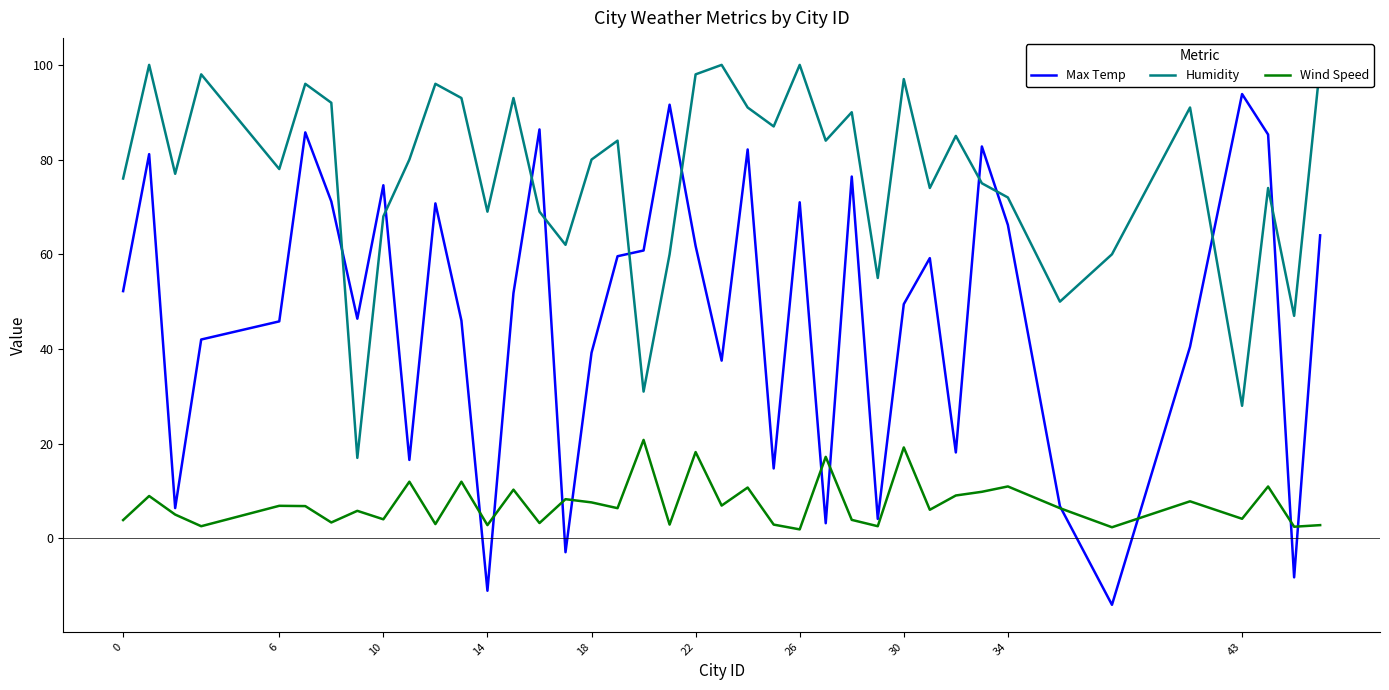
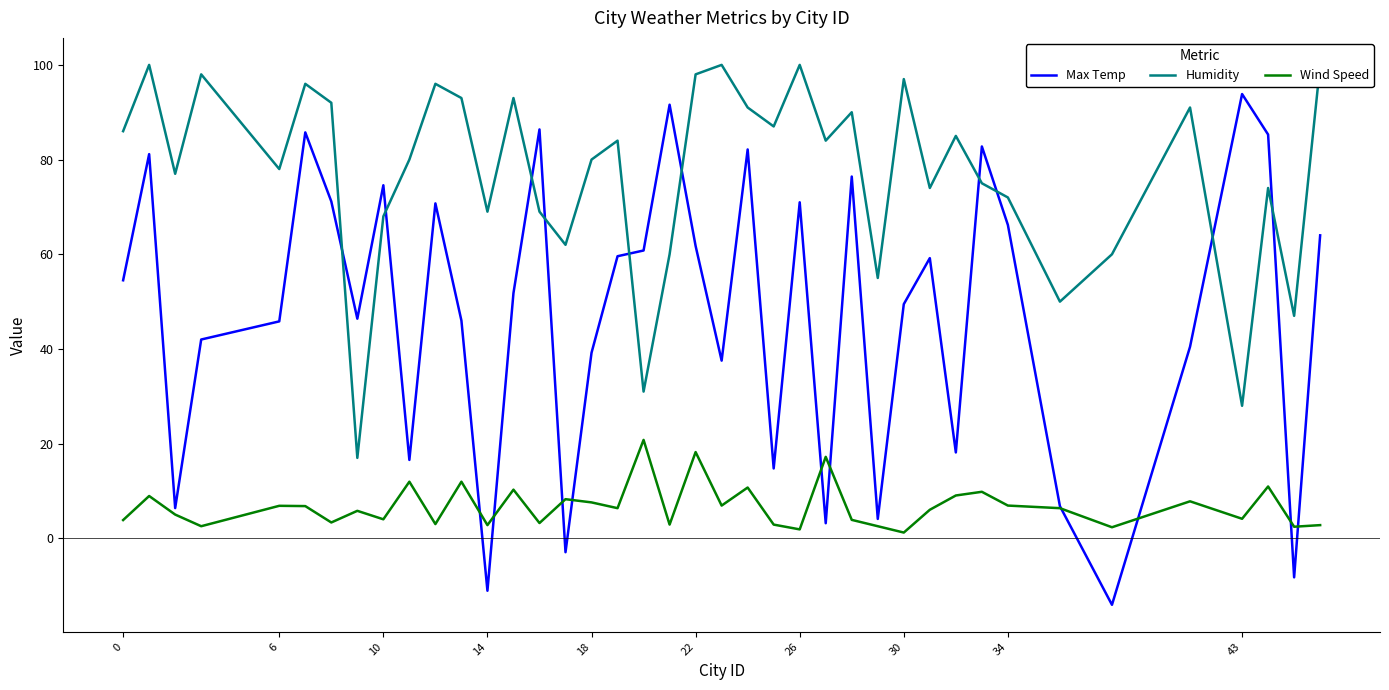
Max Temp, 0: 52 -> 55
Humidity, 0: 76 -> 86
Wind Speed, 30: 19 -> 1
Wind Speed, 34: 11 -> 7
